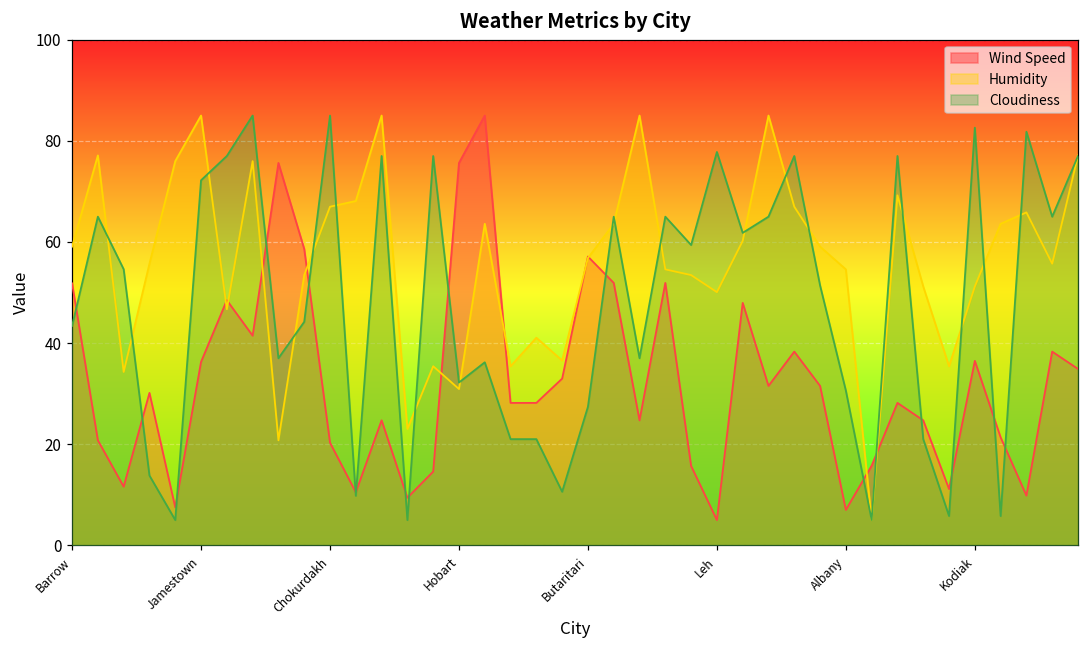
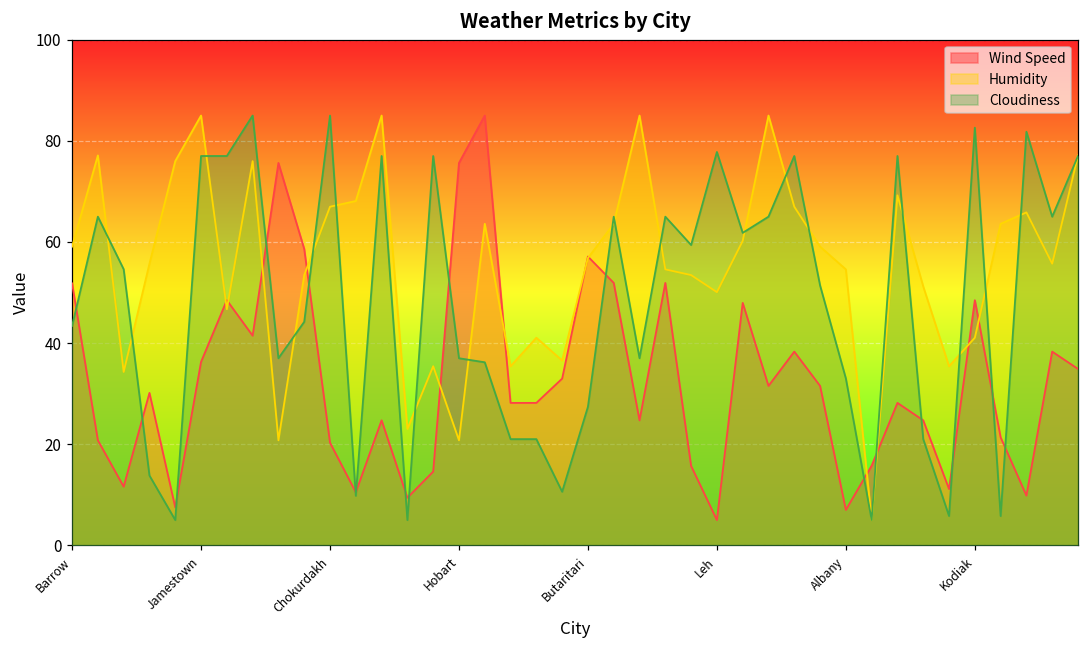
Cloudiness, Jamestown: 72 -> 77
Humidity, Hobart: 31 -> 21
Cloudiness, Hobart: 32 -> 37
Cloudiness, Albany: 31 -> 33
Wind Speed, Kodiak: 36 -> 48
Humidity, Kodiak: 51 -> 41
